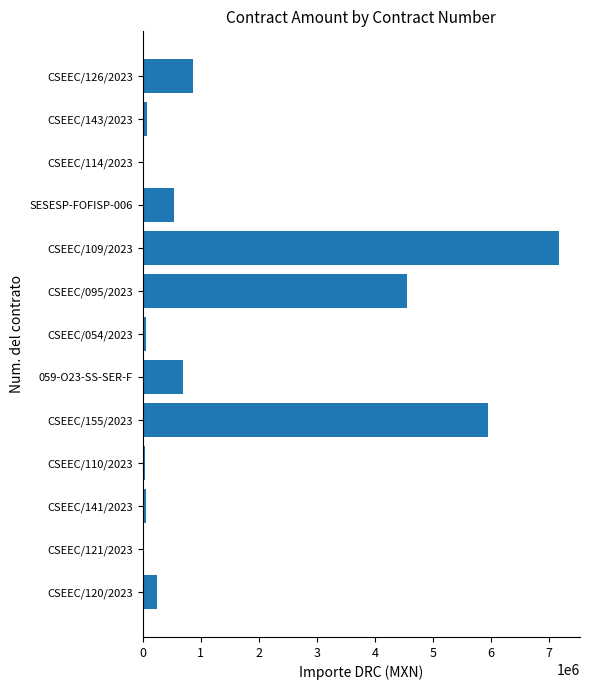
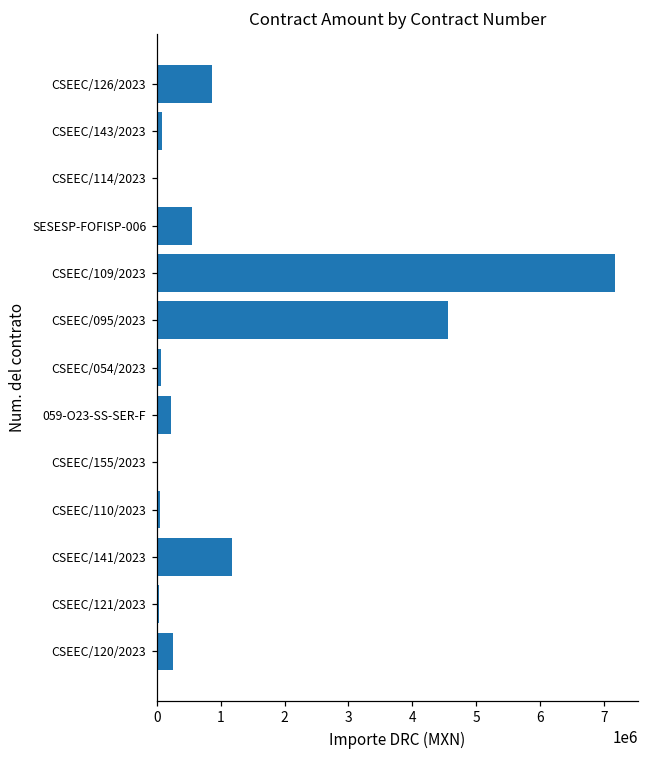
059-O23-SS-SER-F: 700000 -> 200000
CSEEC/155/2023: 6000000 -> 0
CSEEC/141/2023: 100000 -> 1200000
